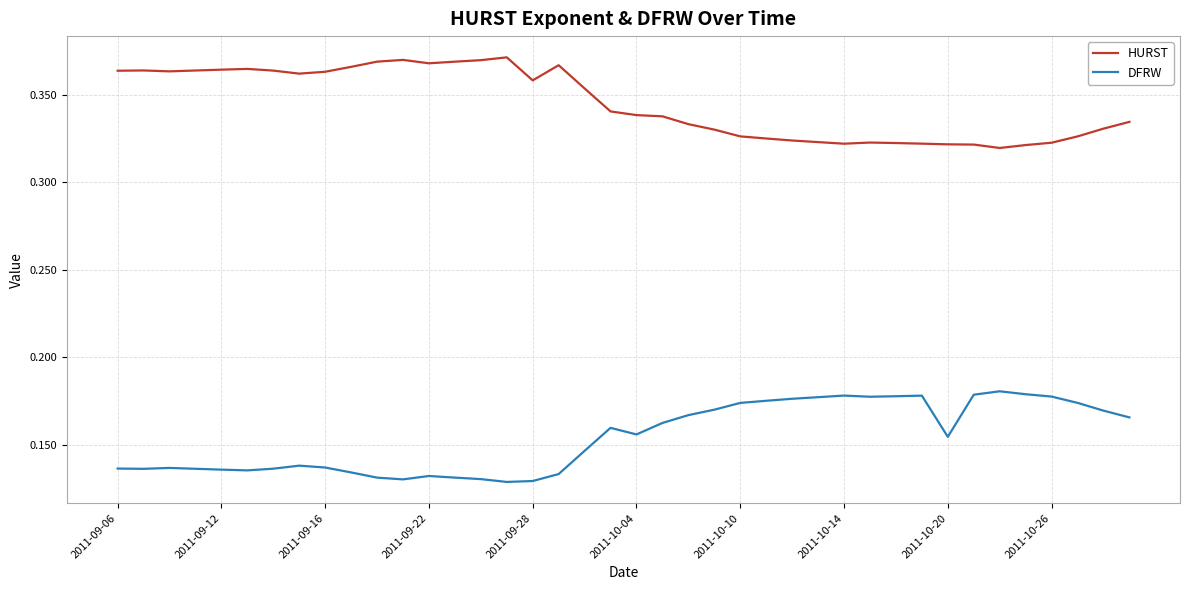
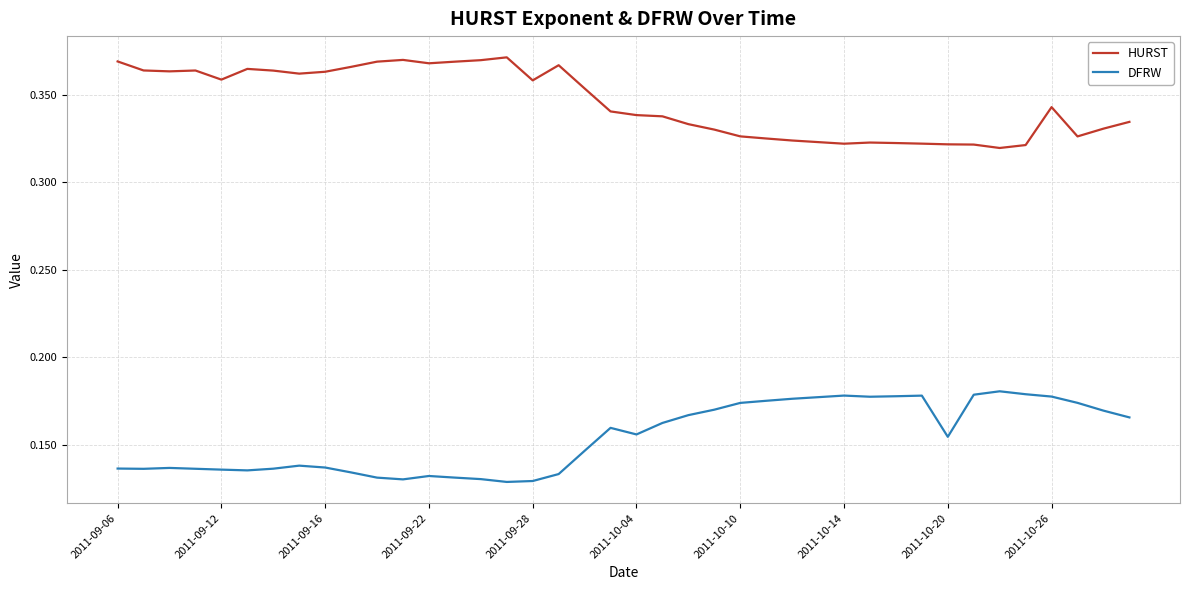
HURST, 2011-09-06: 0.364 -> 0.369
HURST, 2011-09-12: 0.364 -> 0.359
HURST, 2011-10-26: 0.323 -> 0.343
